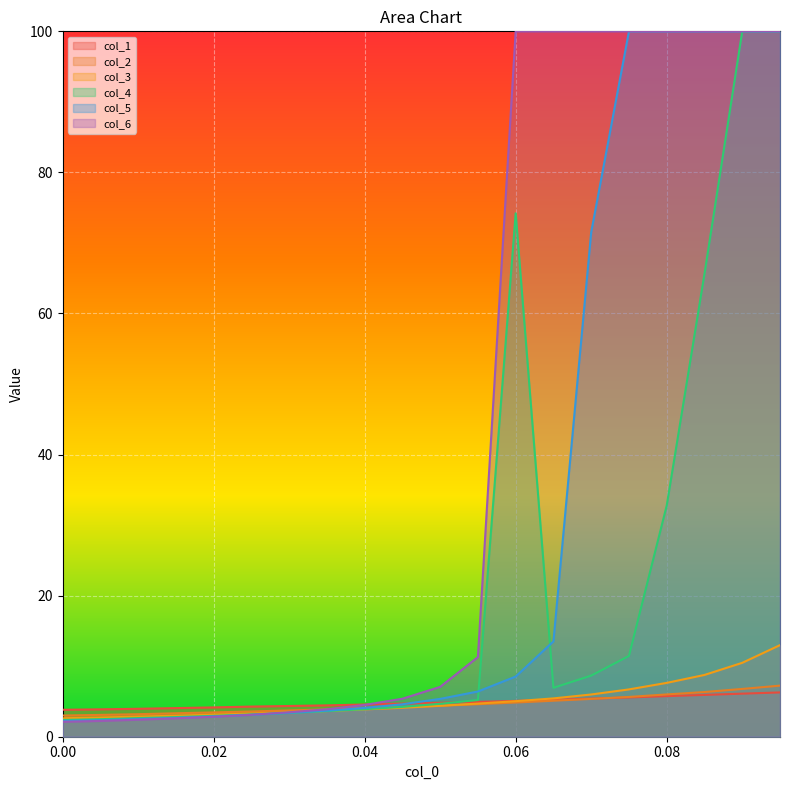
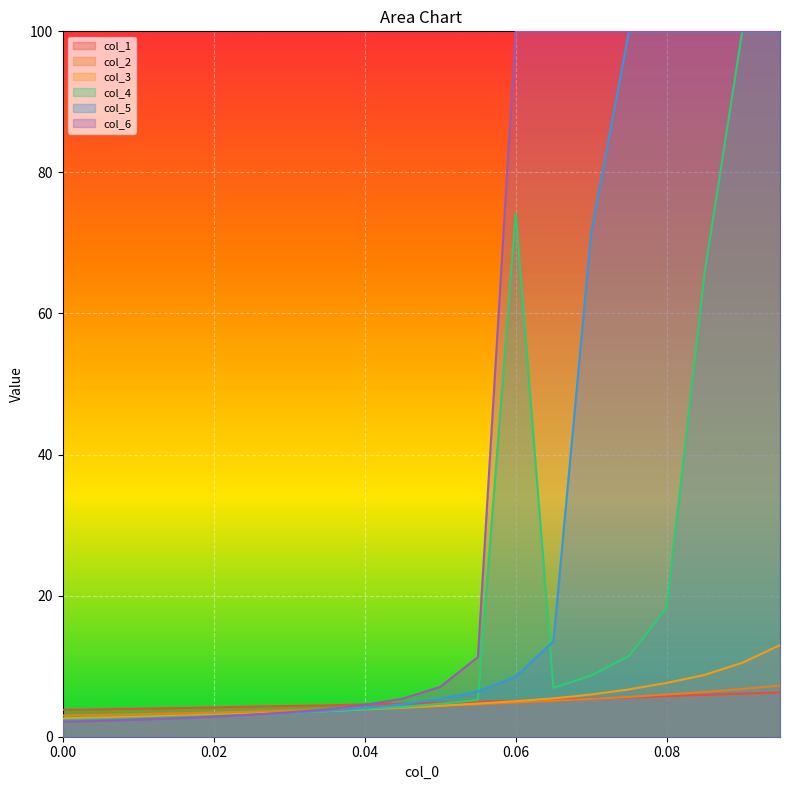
col_4, 0.08: 33 -> 18
